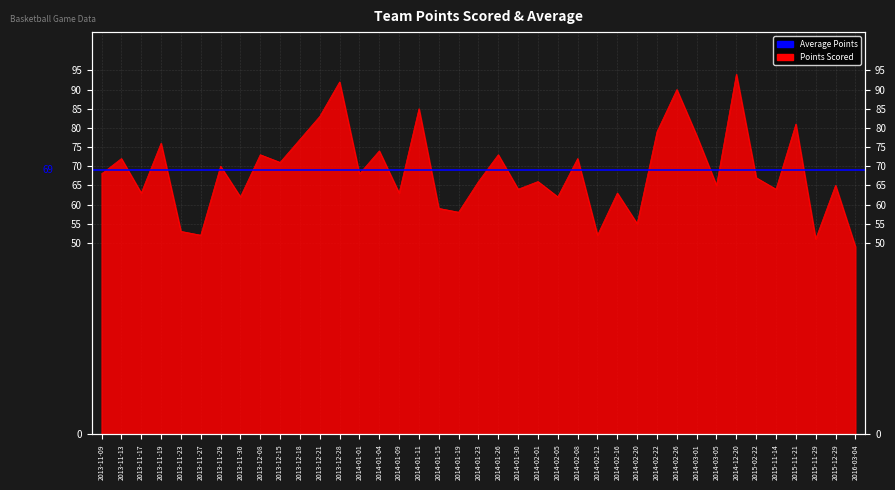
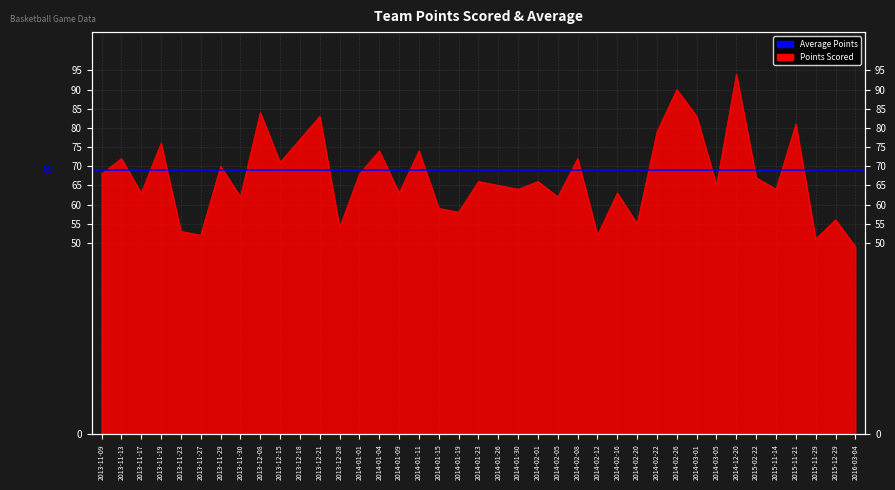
2013-12-08: 73 -> 84
2013-12-28: 92 -> 54
2014-01-11: 85 -> 74
2014-01-26: 73 -> 65
2014-03-01: 78 -> 83
2015-12-29: 65 -> 56
